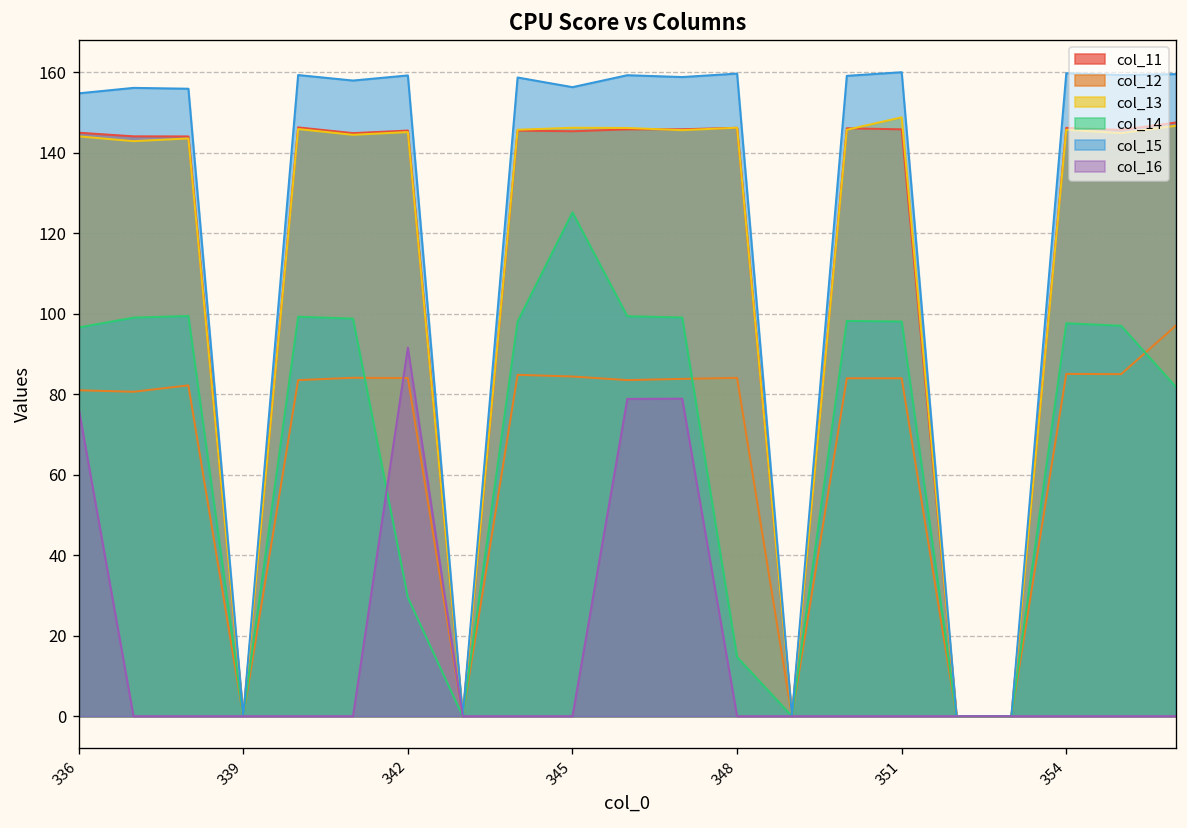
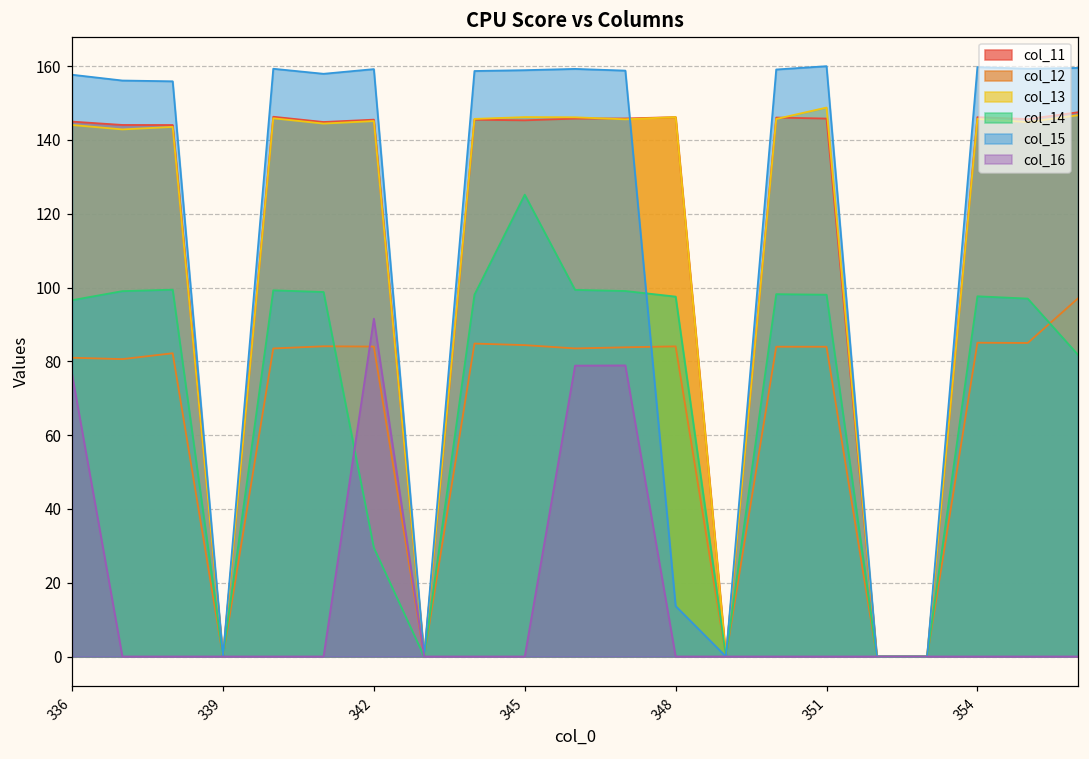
col_15, 336: 155 -> 158
col_15, 345: 156 -> 159
col_14, 348: 15 -> 98
col_15, 348: 160 -> 14
